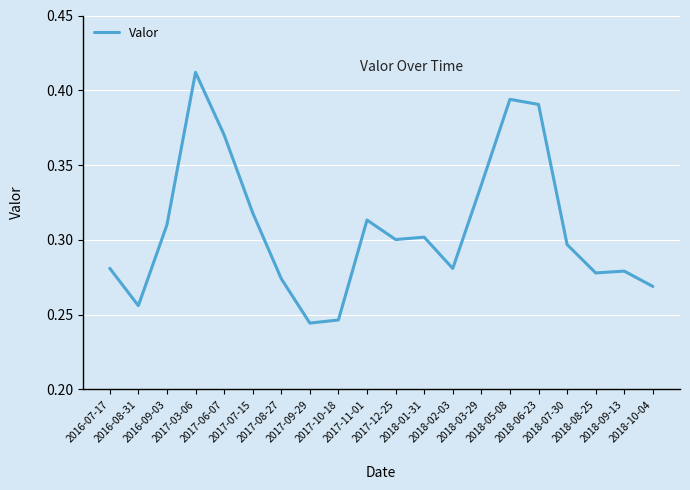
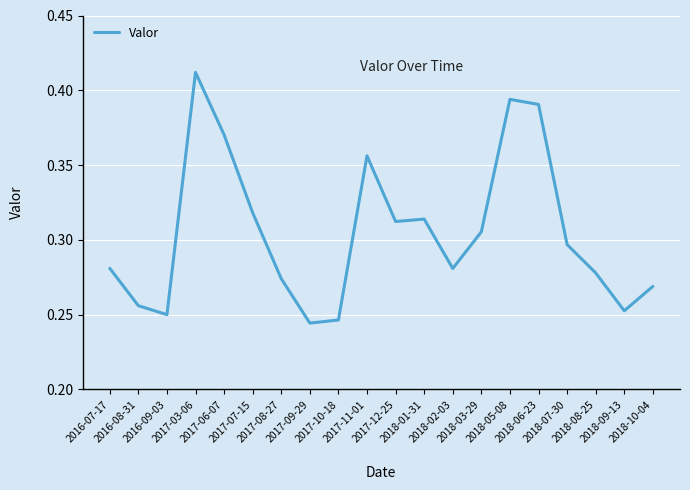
2016-09-03: 0.31 -> 0.25
2017-11-01: 0.313 -> 0.356
2017-12-25: 0.300 -> 0.312
2018-01-31: 0.302 -> 0.314
2018-03-29: 0.337 -> 0.305
2018-09-13: 0.279 -> 0.253
